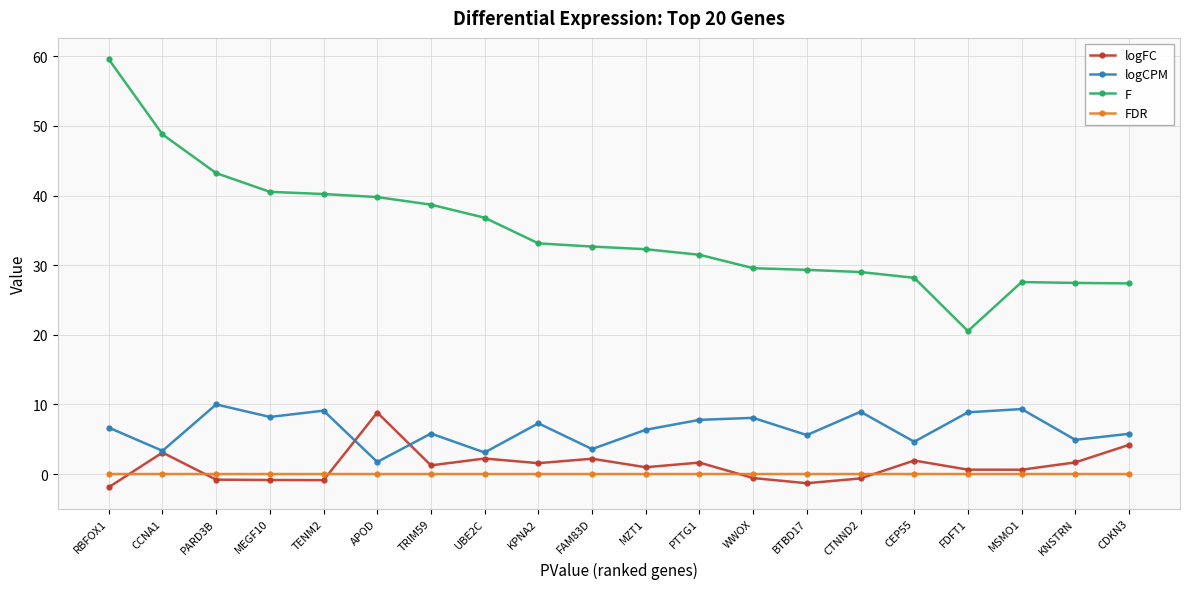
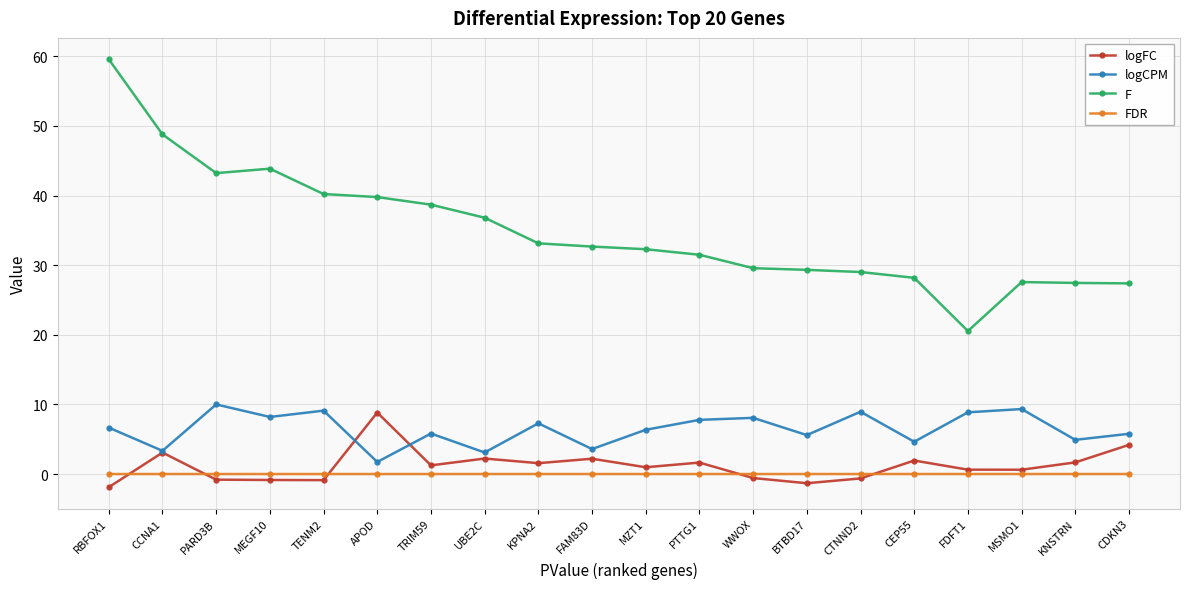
F, MEGF10: 41 -> 44
